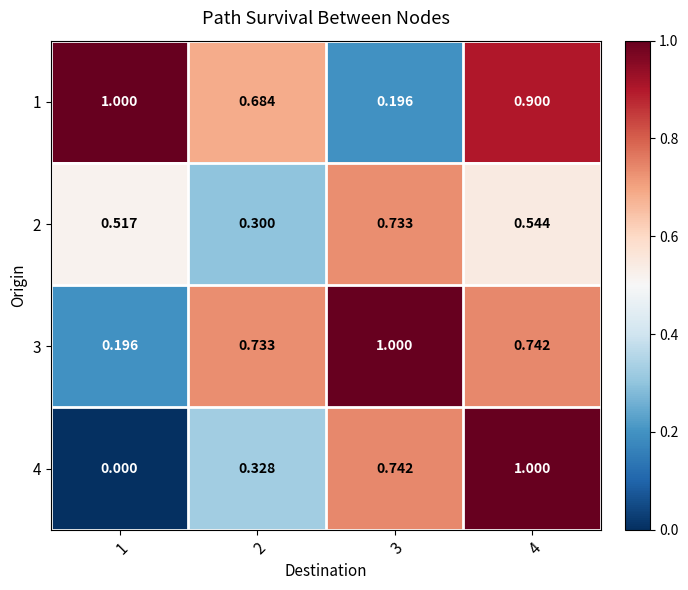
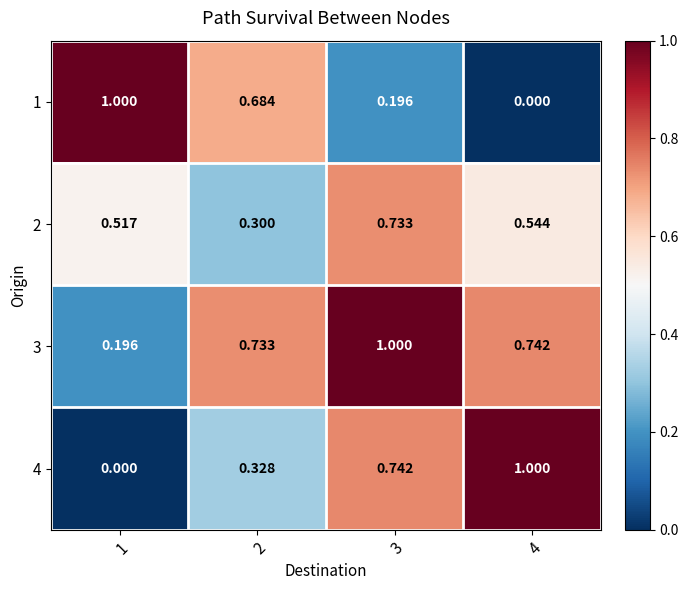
1, 4: 0.900 -> 0.000
